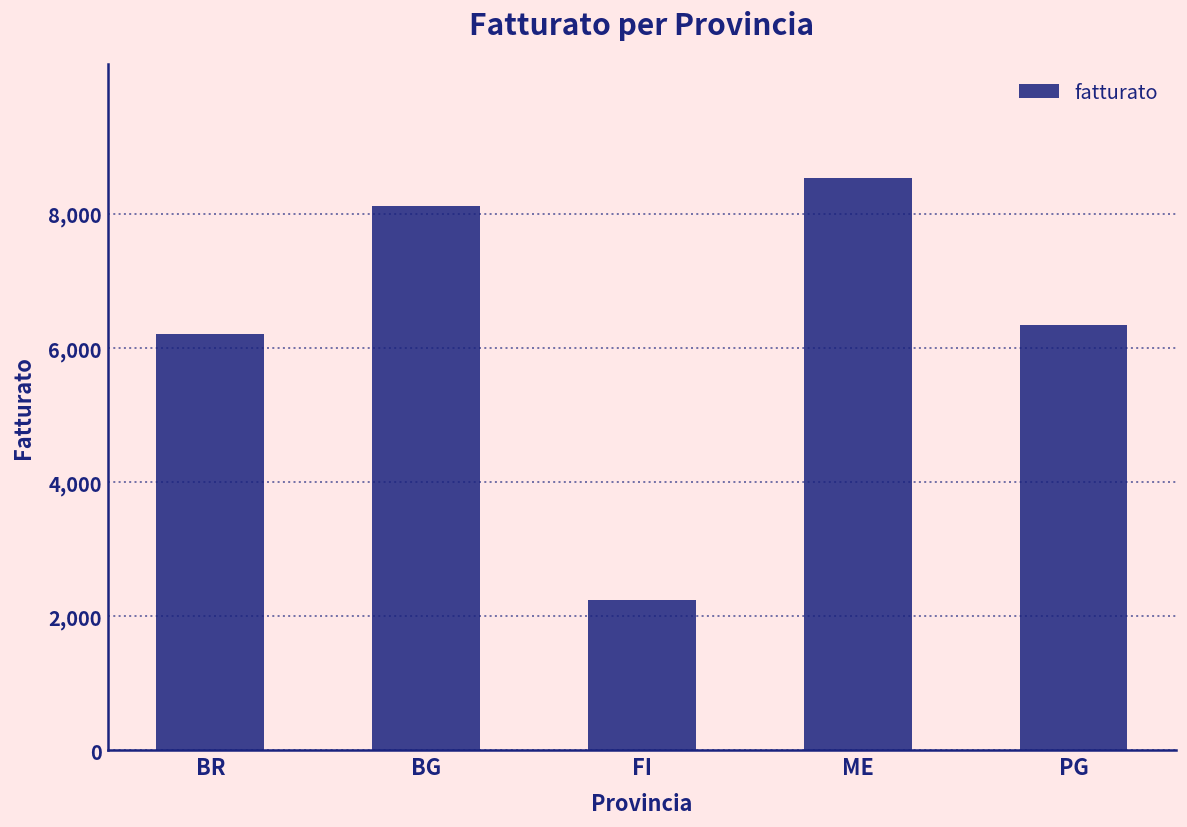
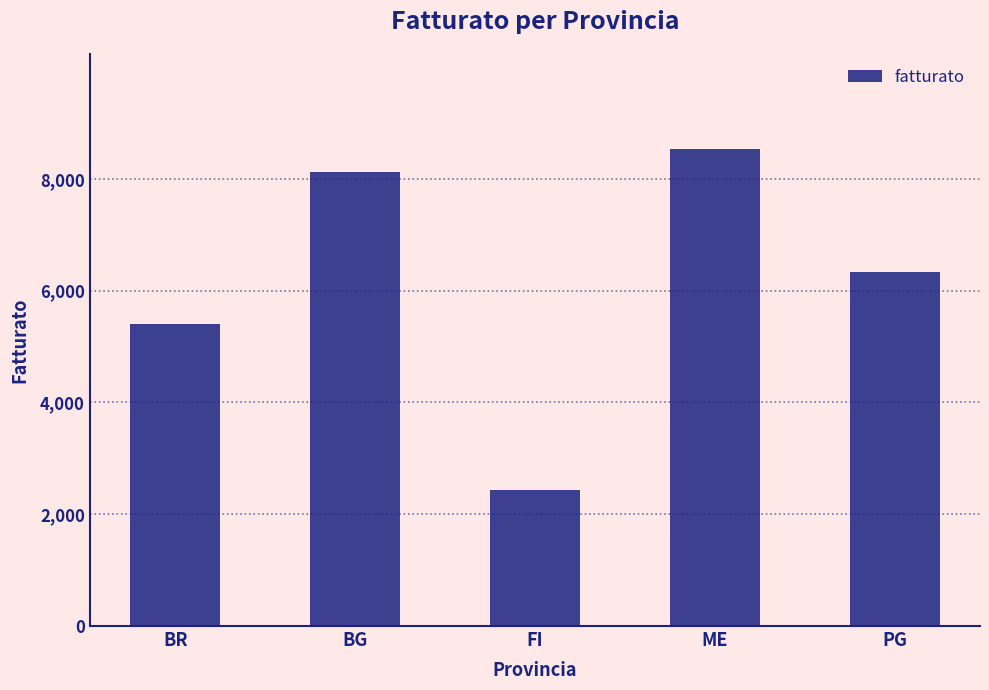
BR: 6,200 -> 5,400
FI: 2,200 -> 2,400
